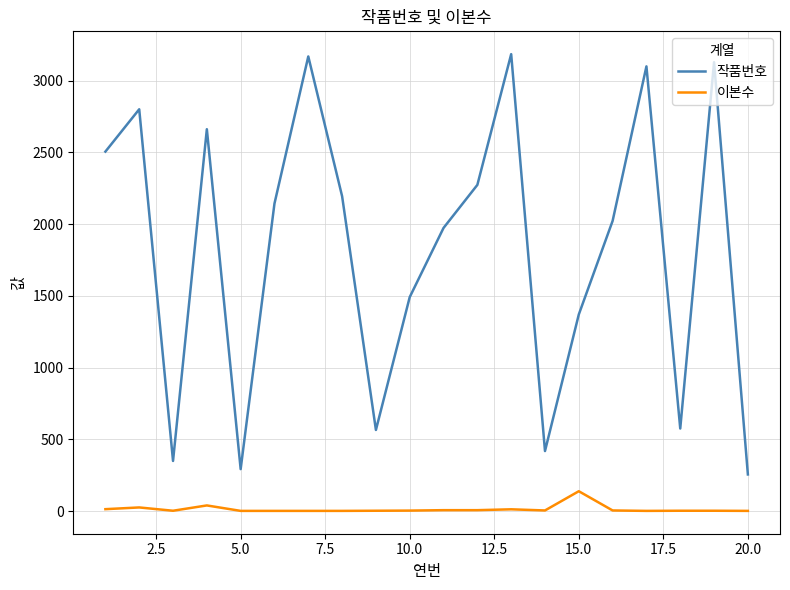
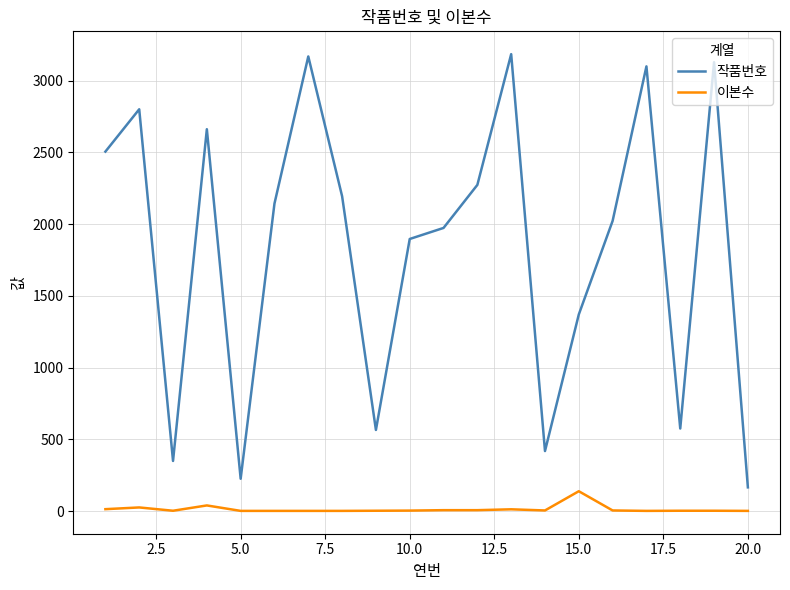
작품번호, 5.0: 290 -> 230
작품번호, 10.0: 1490 -> 1900
작품번호, 20.0: 260 -> 170
